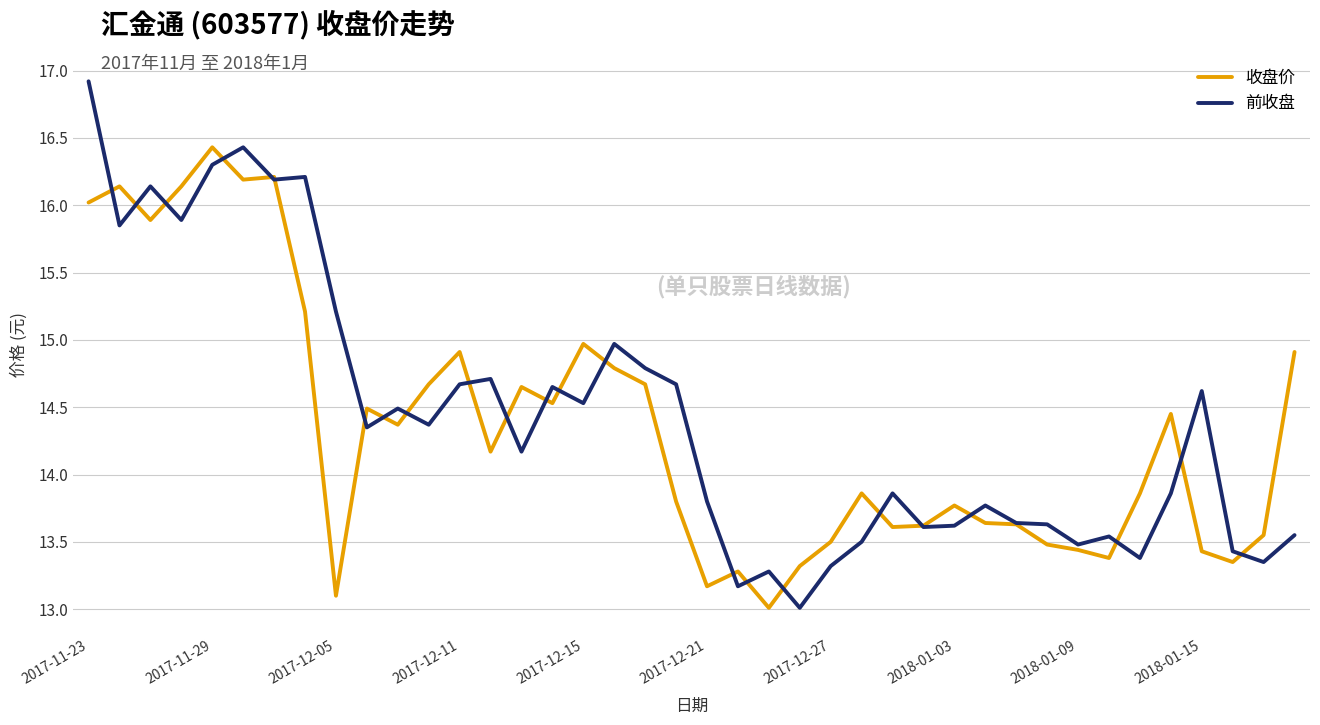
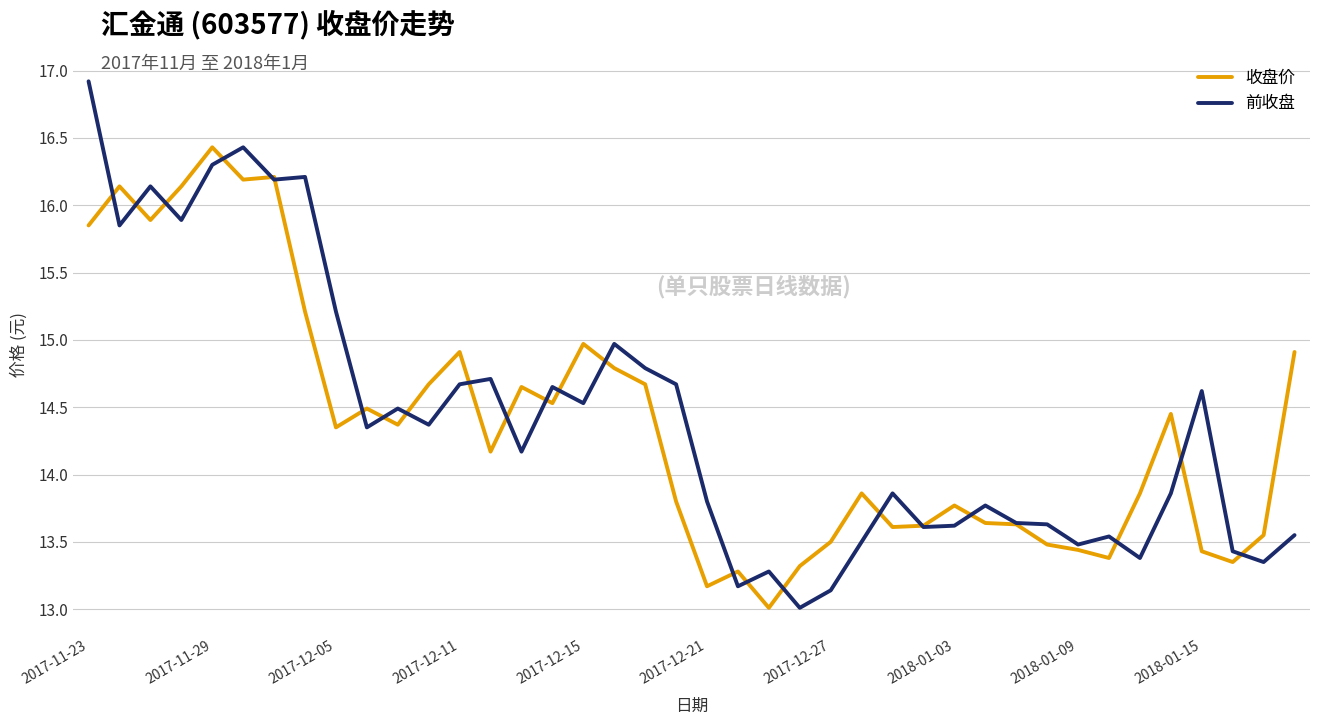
收盘价, 2017-11-23: 16.02 -> 15.85
收盘价, 2017-12-05: 13.10 -> 14.35
前收盘, 2017-12-27: 13.32 -> 13.14
